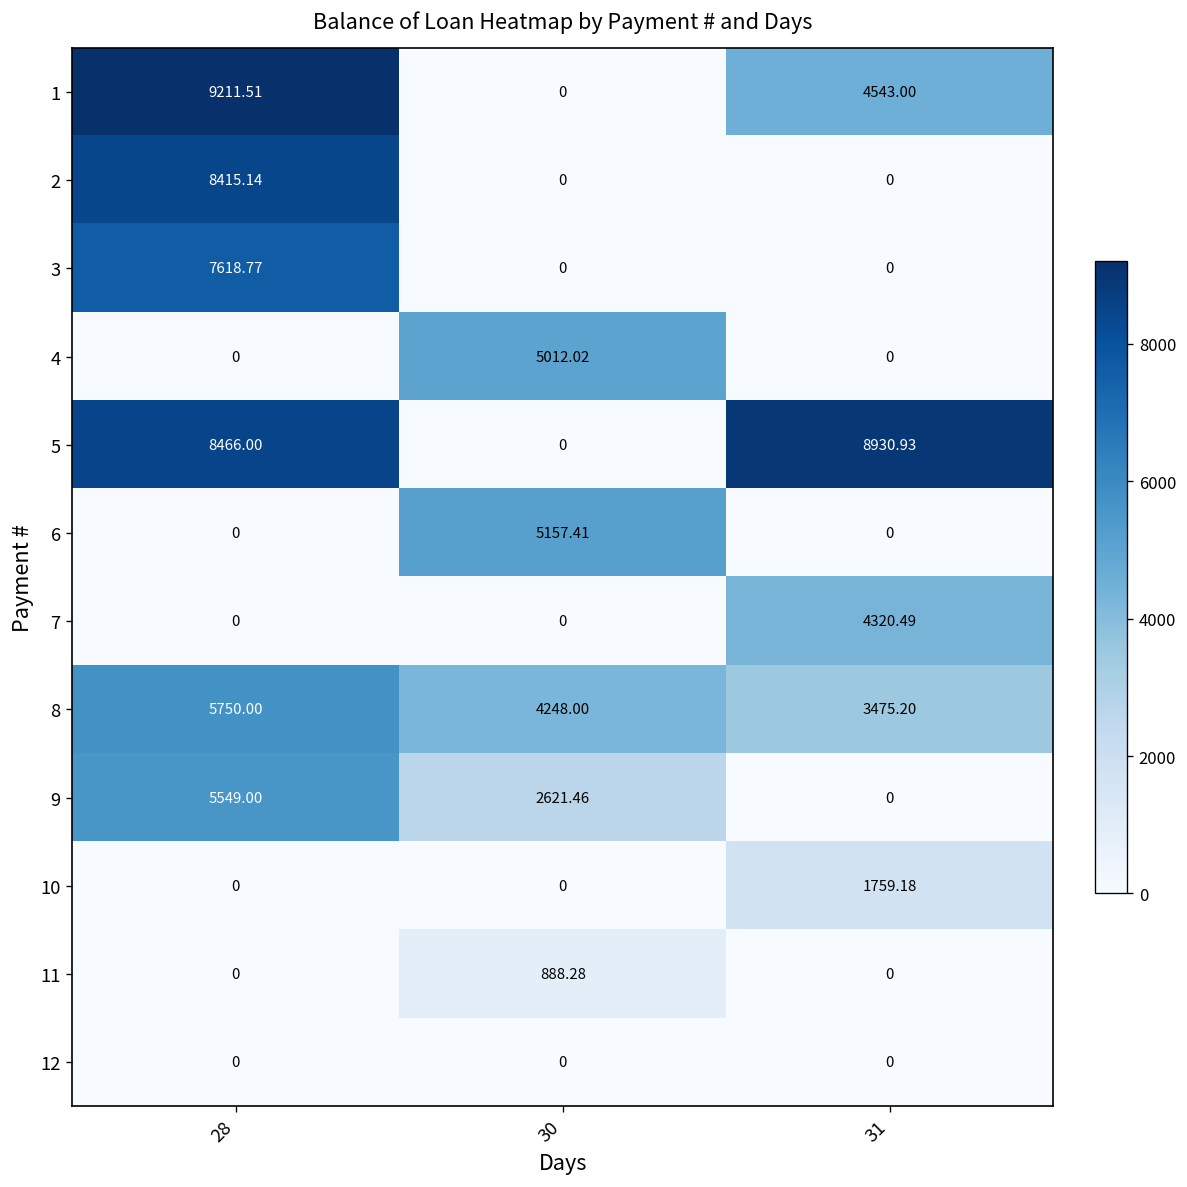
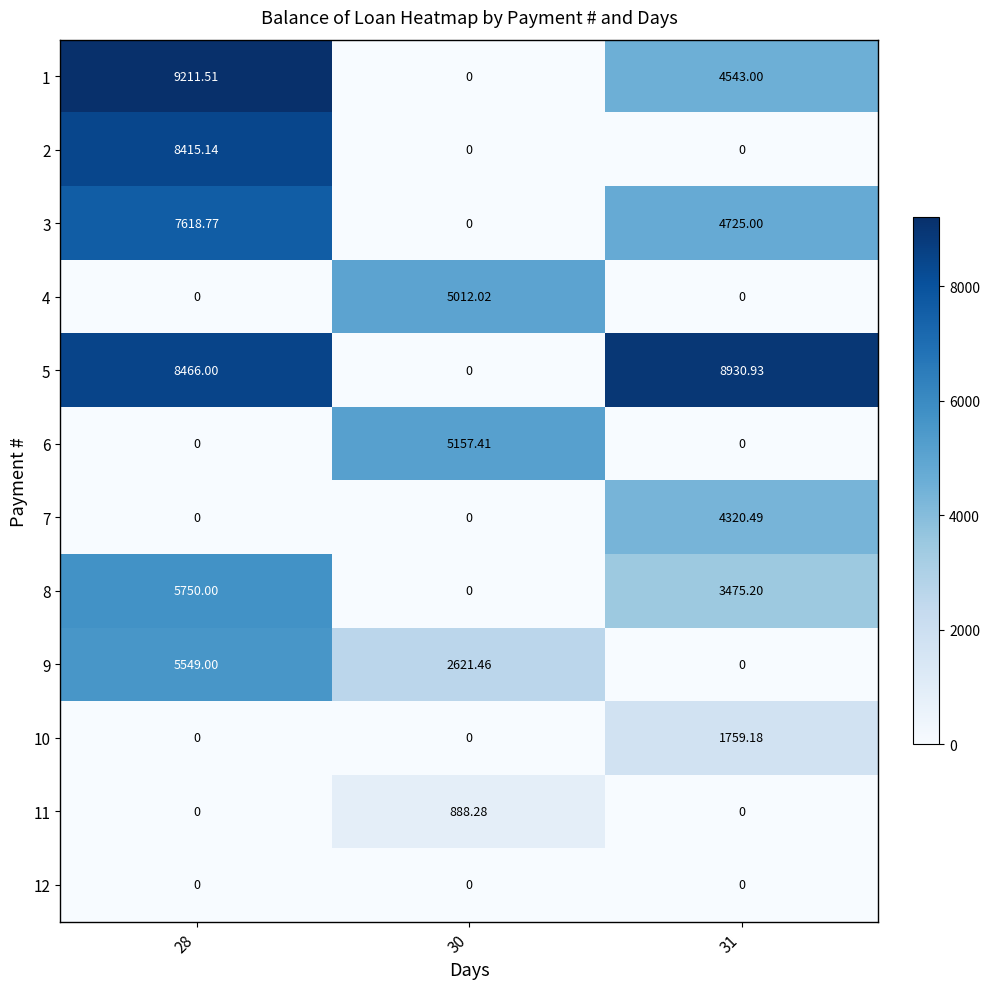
3, 31: 0 -> 4725.00
8, 30: 4248.00 -> 0
